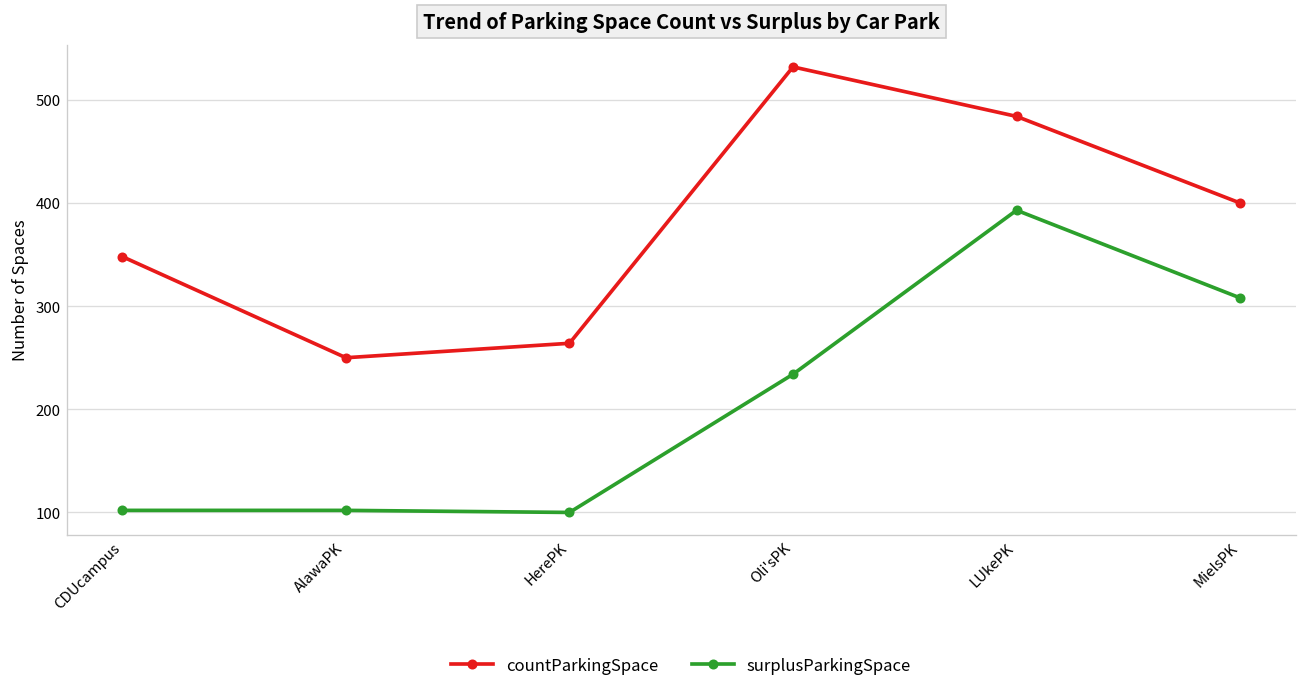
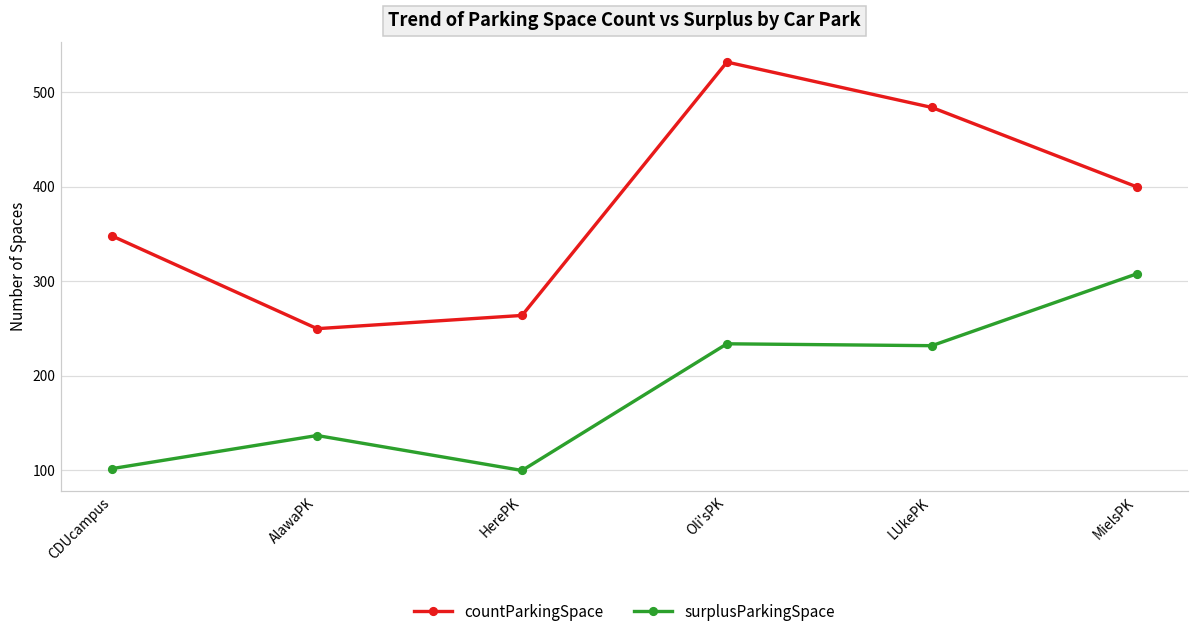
surplusParkingSpace, AlawaPK: 100 -> 140
surplusParkingSpace, LUkePK: 390 -> 230
